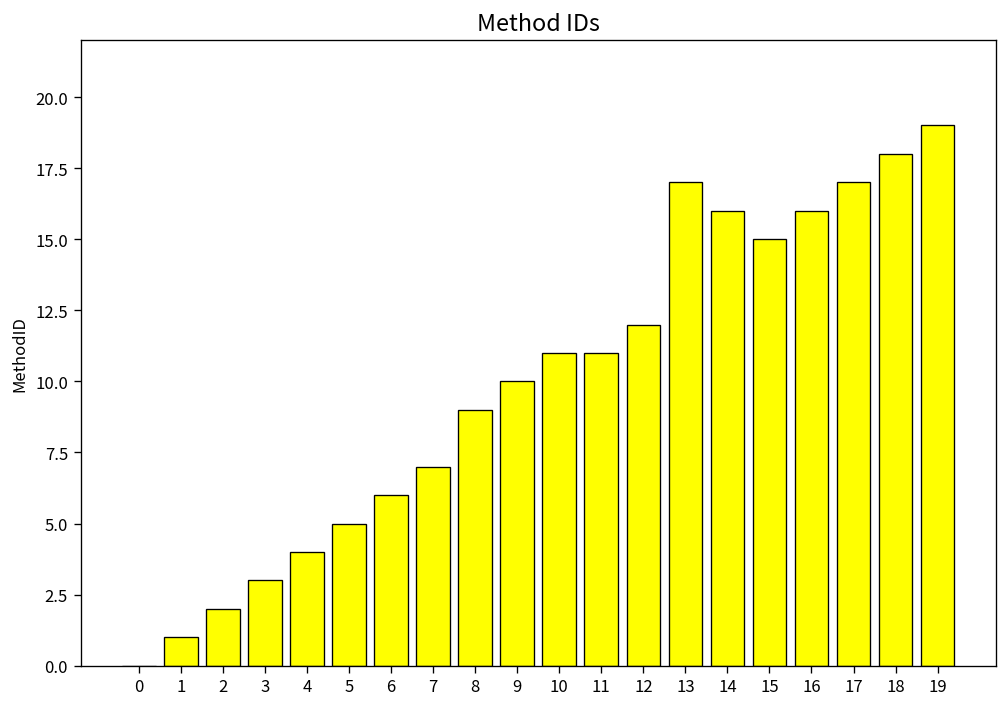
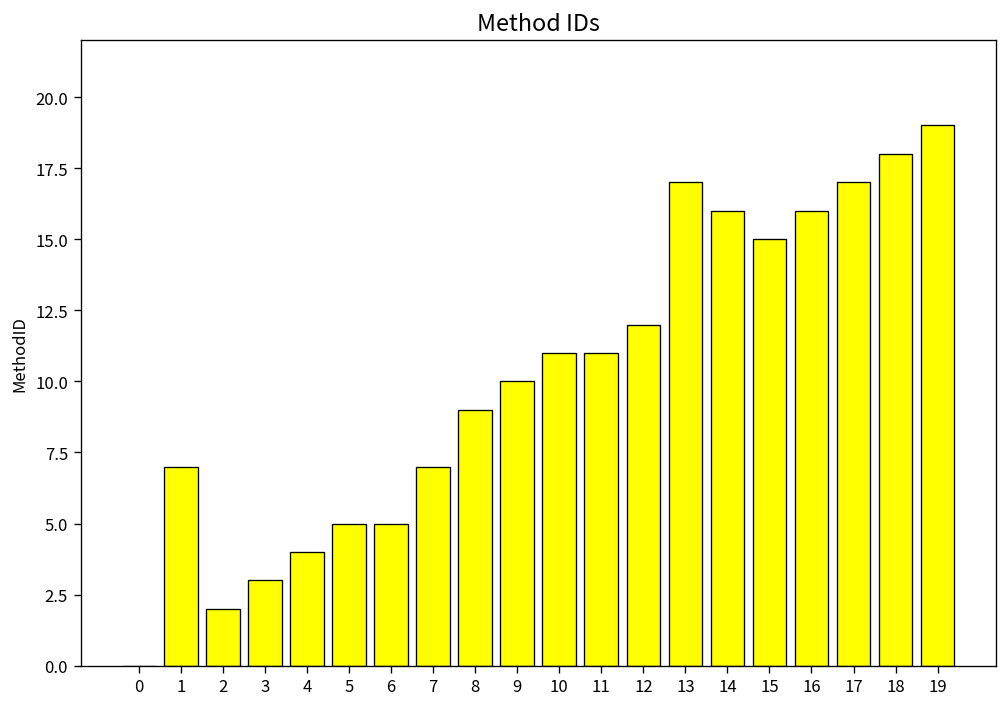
1: 1 -> 7
6: 6 -> 5
